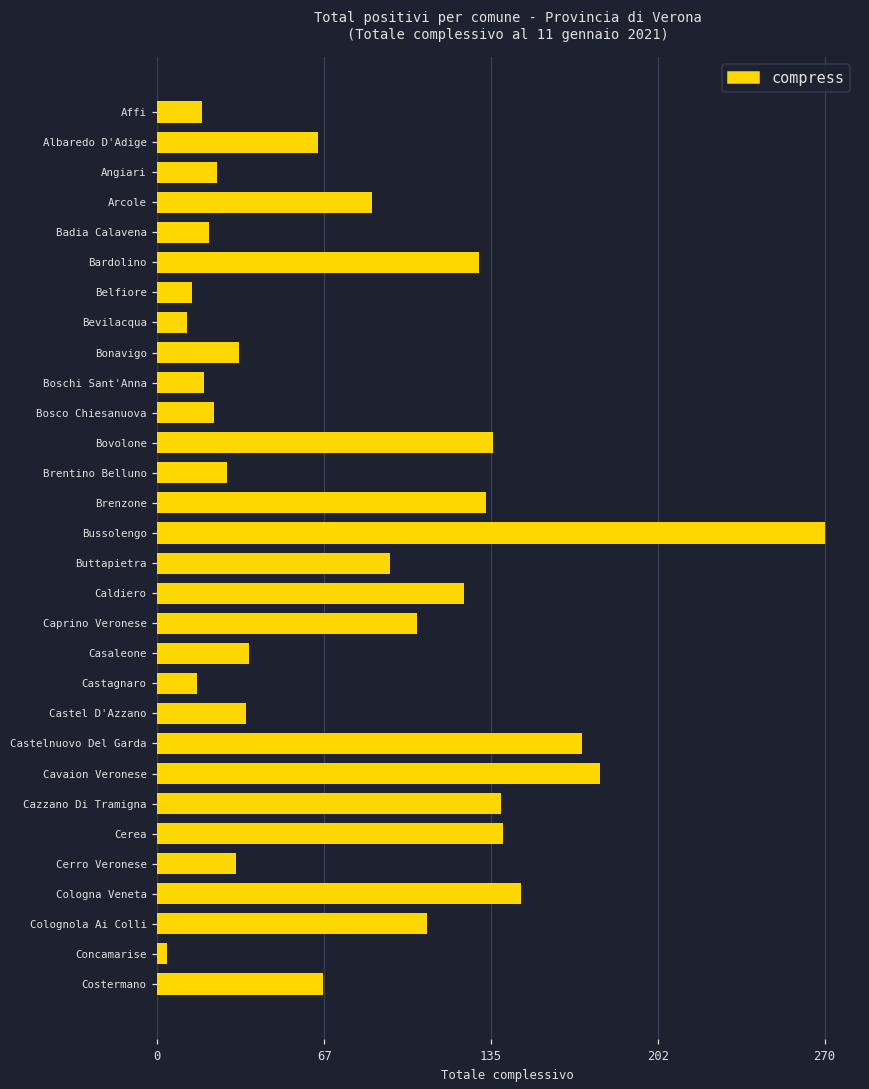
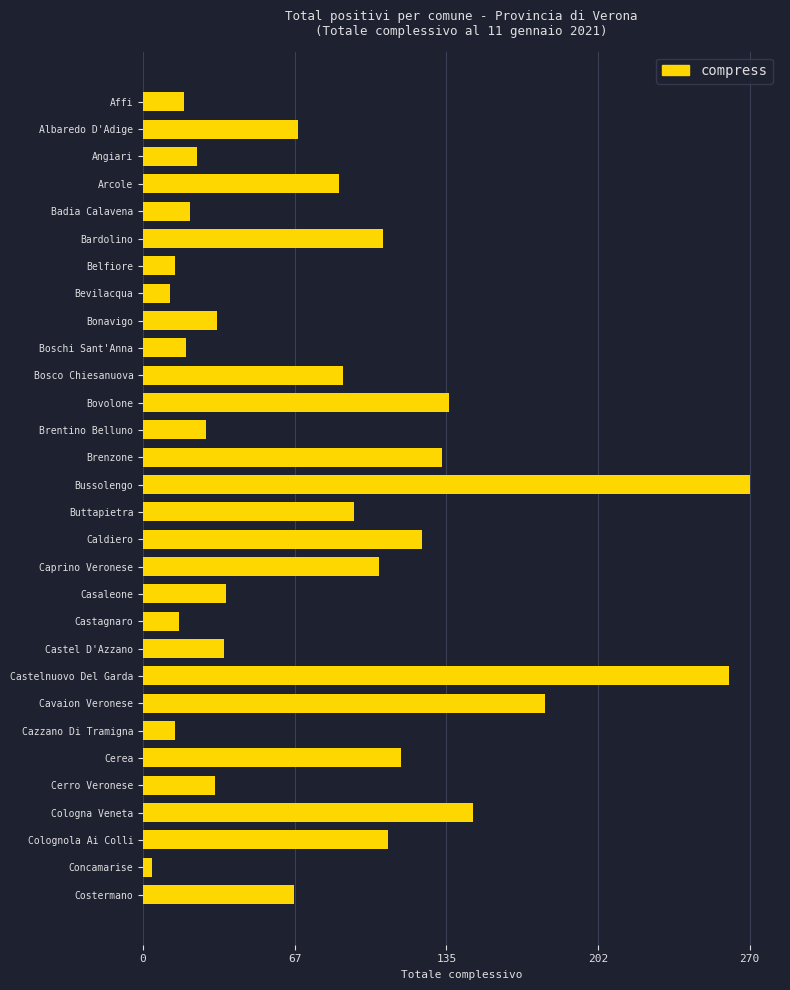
Albaredo D'Adige: 65 -> 69
Bardolino: 130 -> 107
Bosco Chiesanuova: 23 -> 89
Castelnuovo Del Garda: 172 -> 261
Cazzano Di Tramigna: 139 -> 14
Cerea: 140 -> 115
